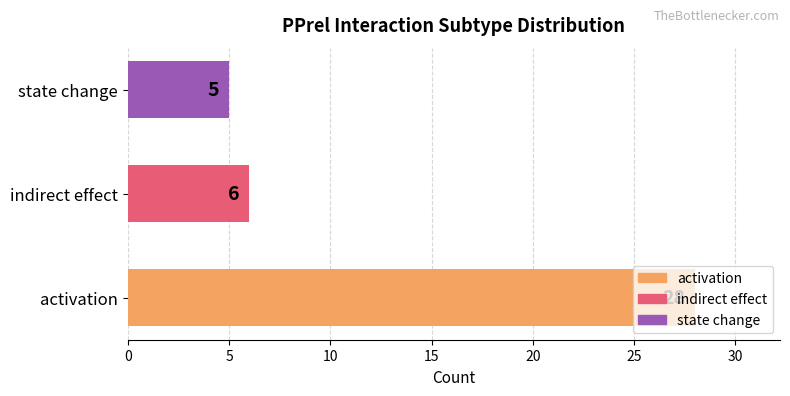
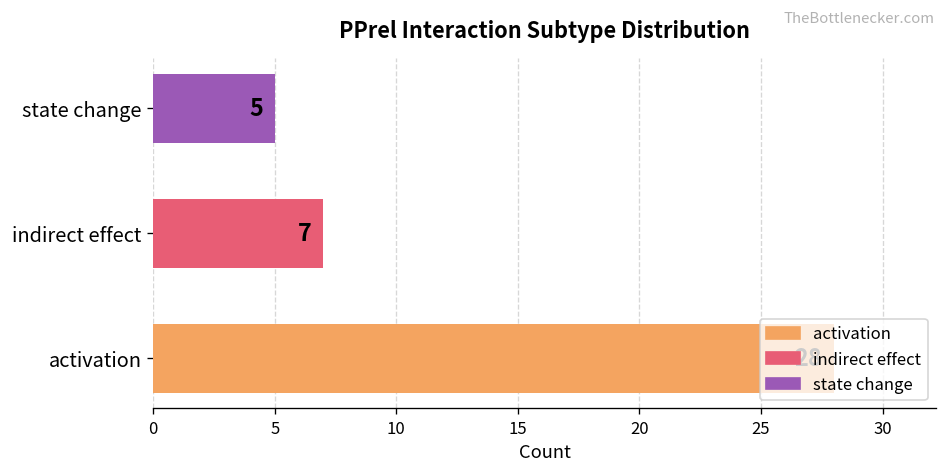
indirect effect: 6 -> 7
